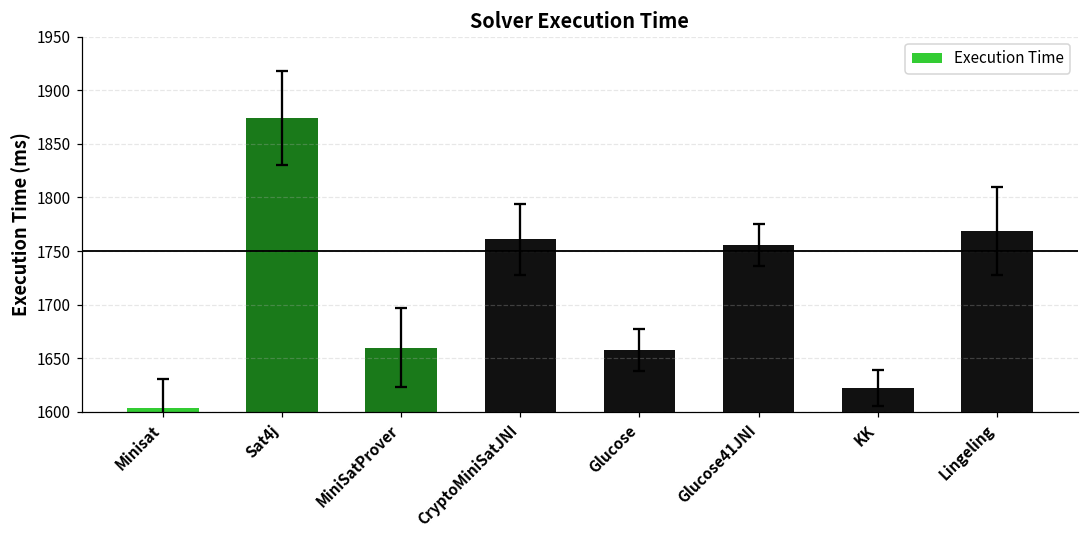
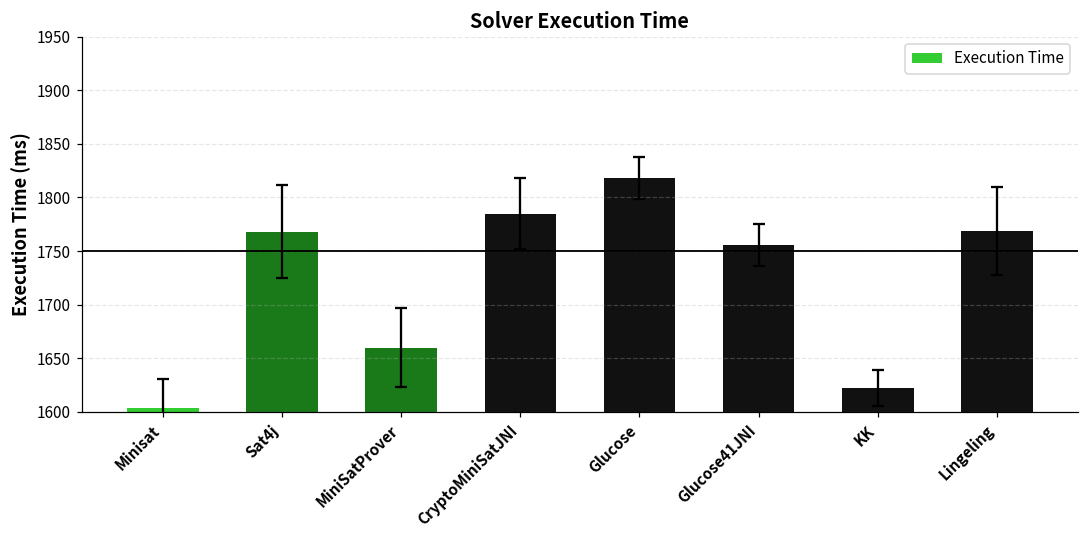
Execution Time, Sat4j: 1870 -> 1770
Execution Time, CryptoMiniSatJNI: 1760 -> 1790
Execution Time, Glucose: 1660 -> 1820
